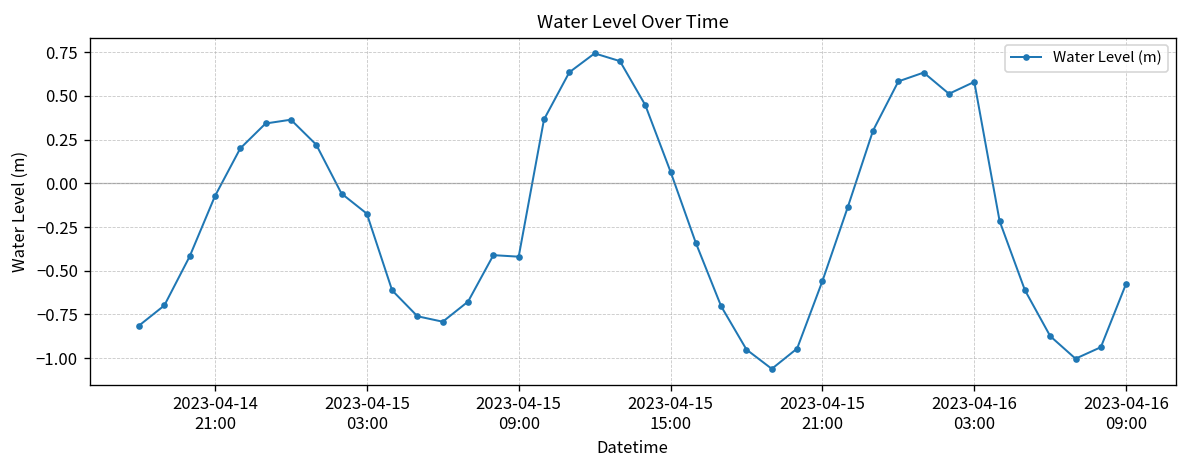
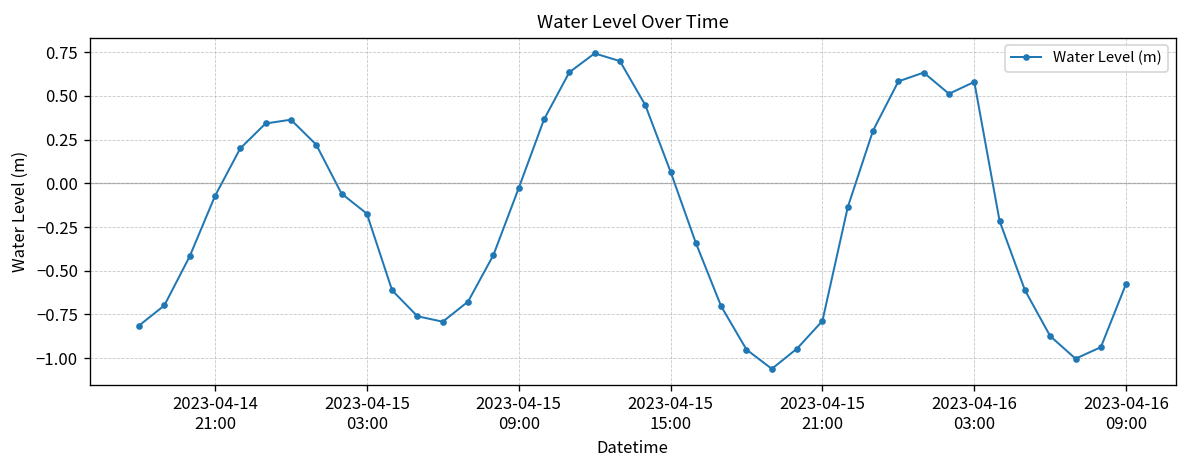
2023-04-15 09:00: -0.42 -> -0.03
2023-04-15 21:00: -0.56 -> -0.79
